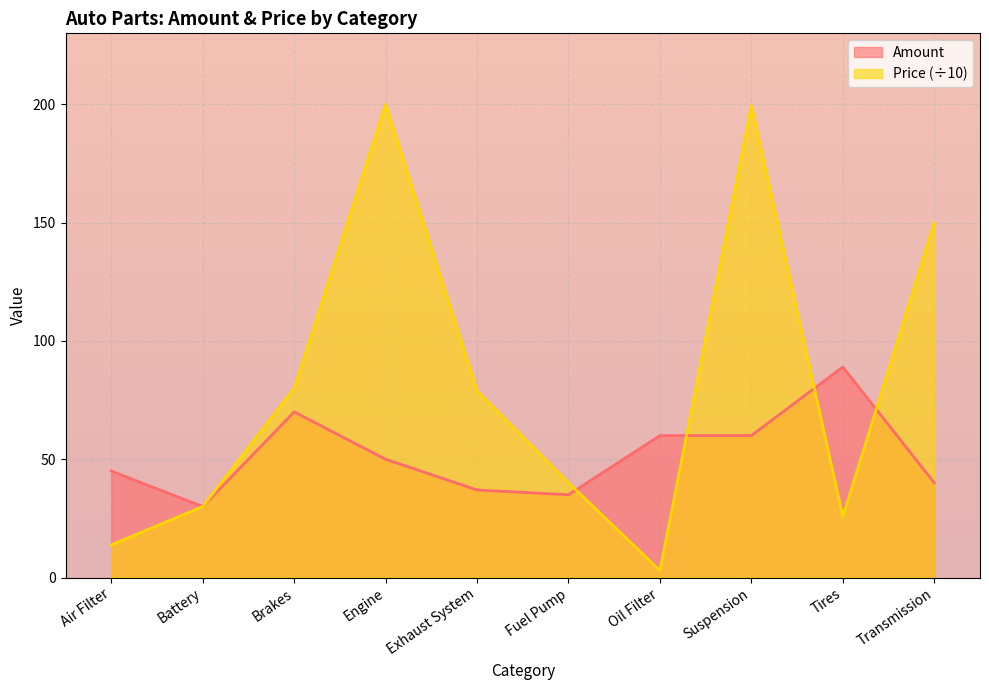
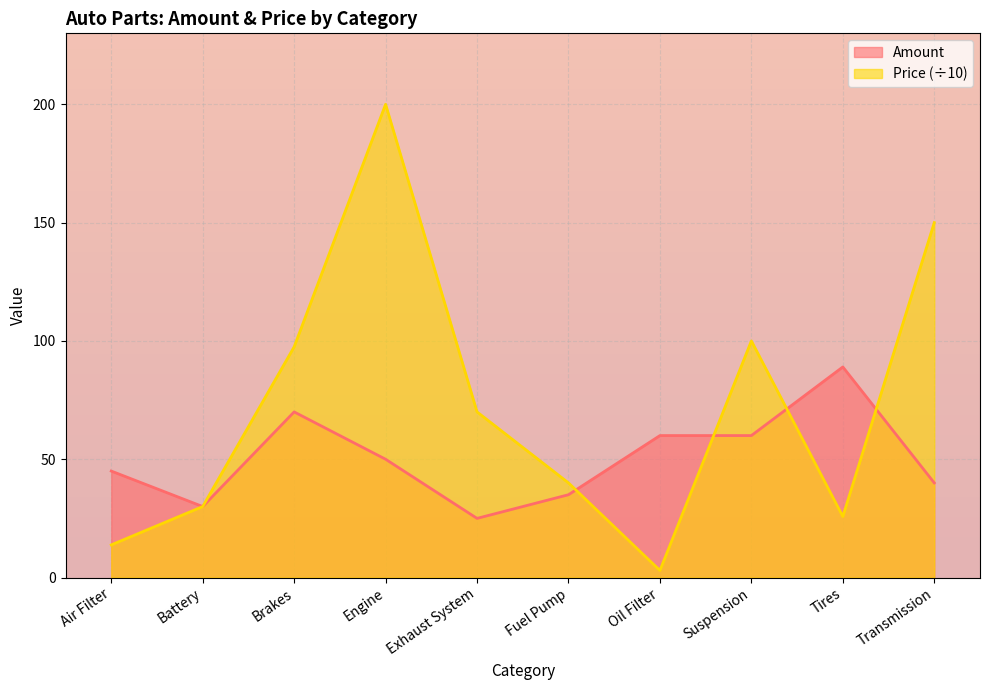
Price (÷10), Brakes: 80 -> 98
Amount, Exhaust System: 37 -> 25
Price (÷10), Exhaust System: 79 -> 70
Price (÷10), Suspension: 199 -> 100
